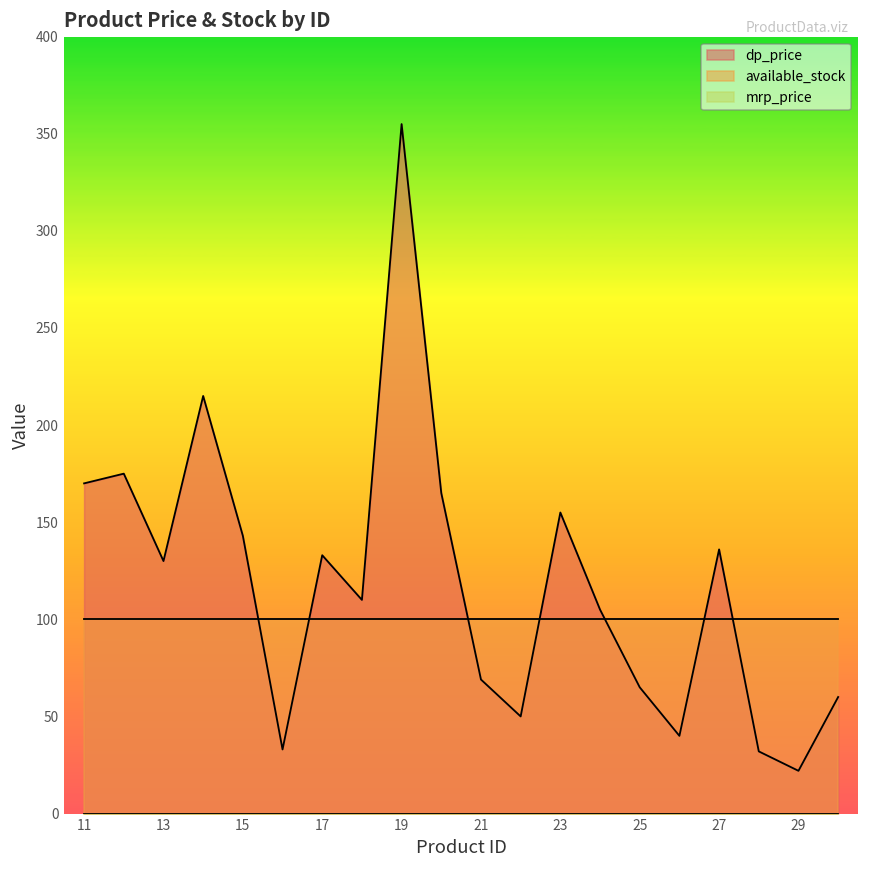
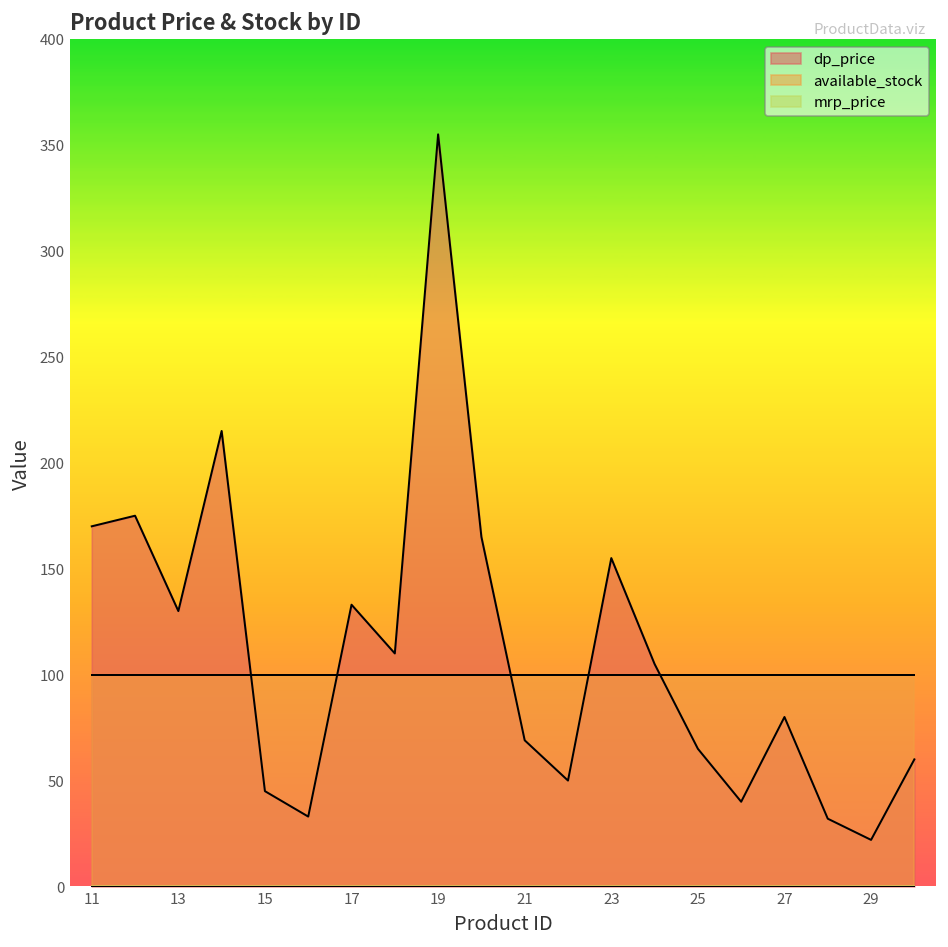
dp_price, 15: 143 -> 45
dp_price, 27: 136 -> 80
